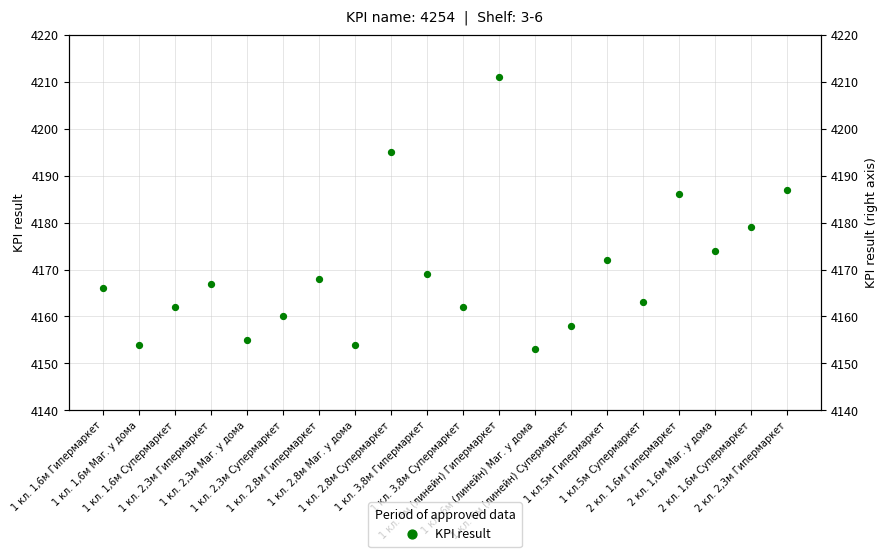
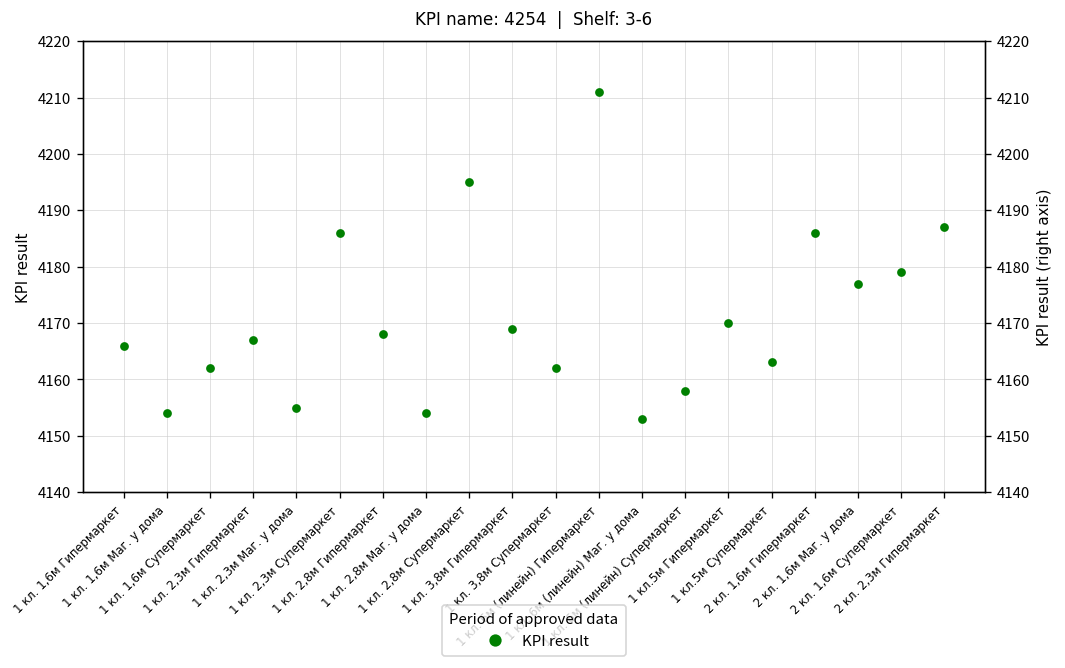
1 кл. 2,3м Супермаркет: 4160 -> 4186
1 кл.5м Гипермаркет: 4172 -> 4170
2 кл. 1,6м Маг. у дома: 4174 -> 4177
